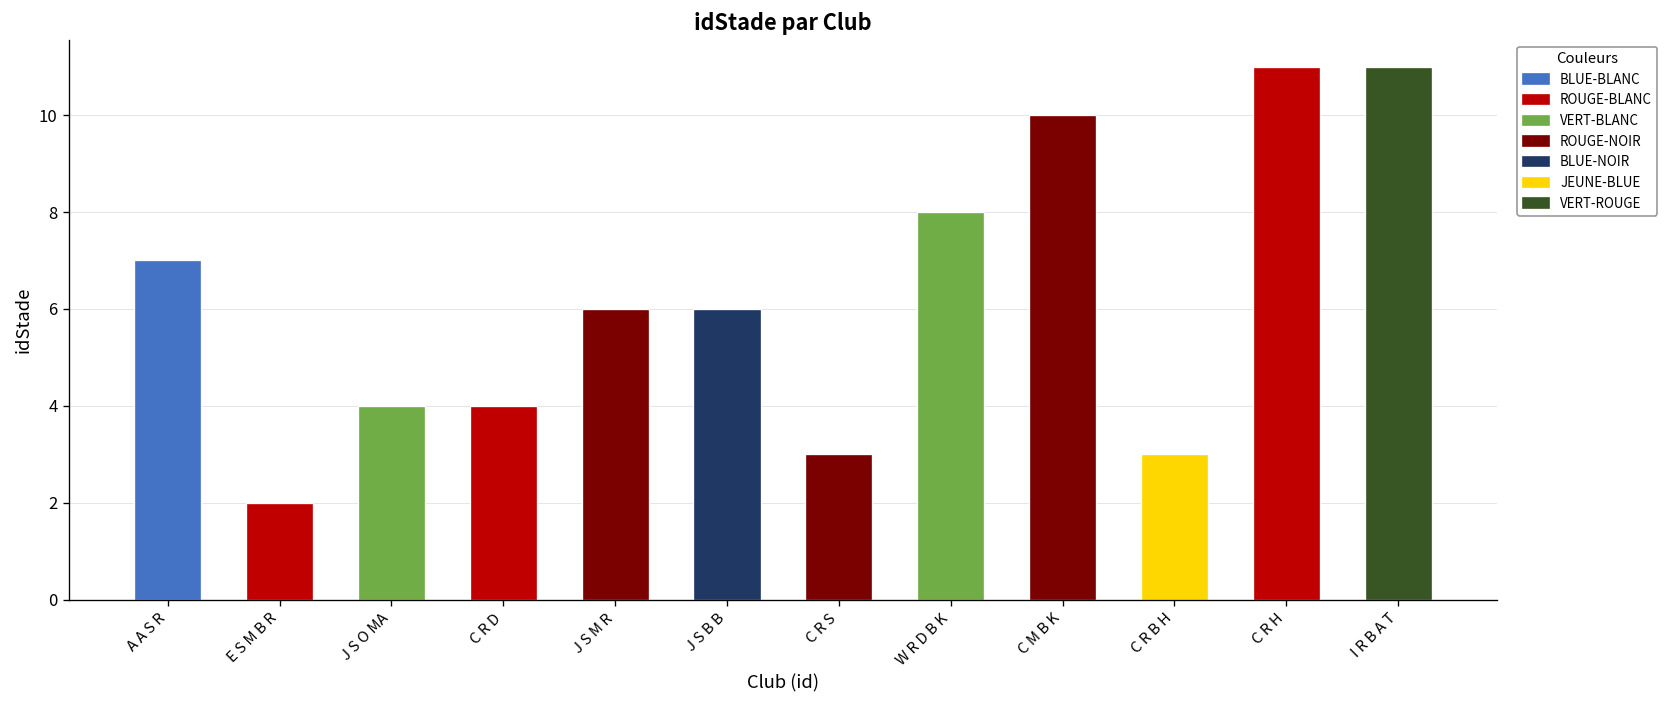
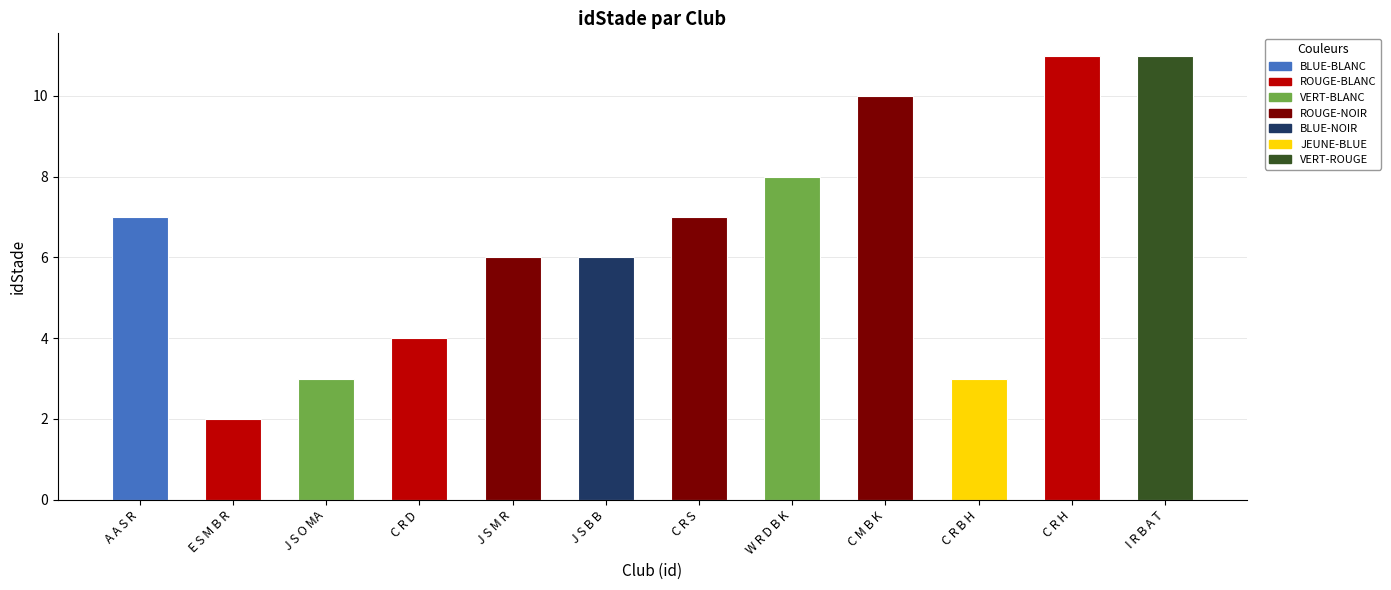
J S O MA: 4 -> 3
C R S: 3 -> 7
